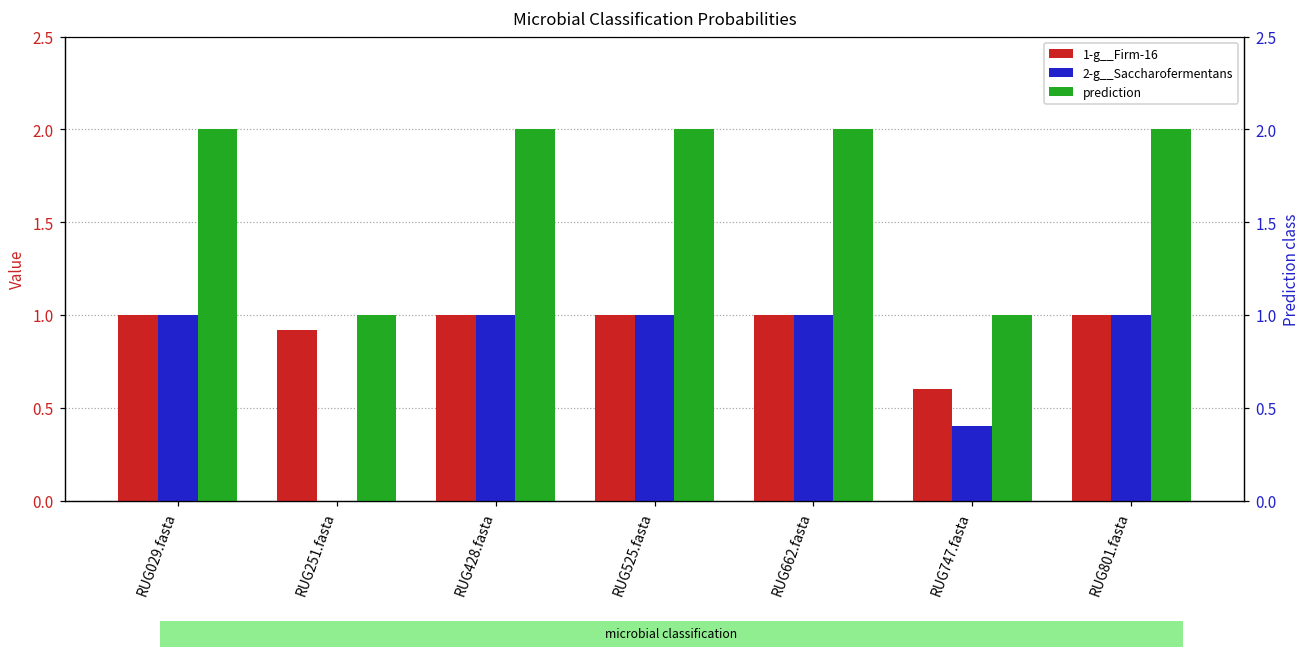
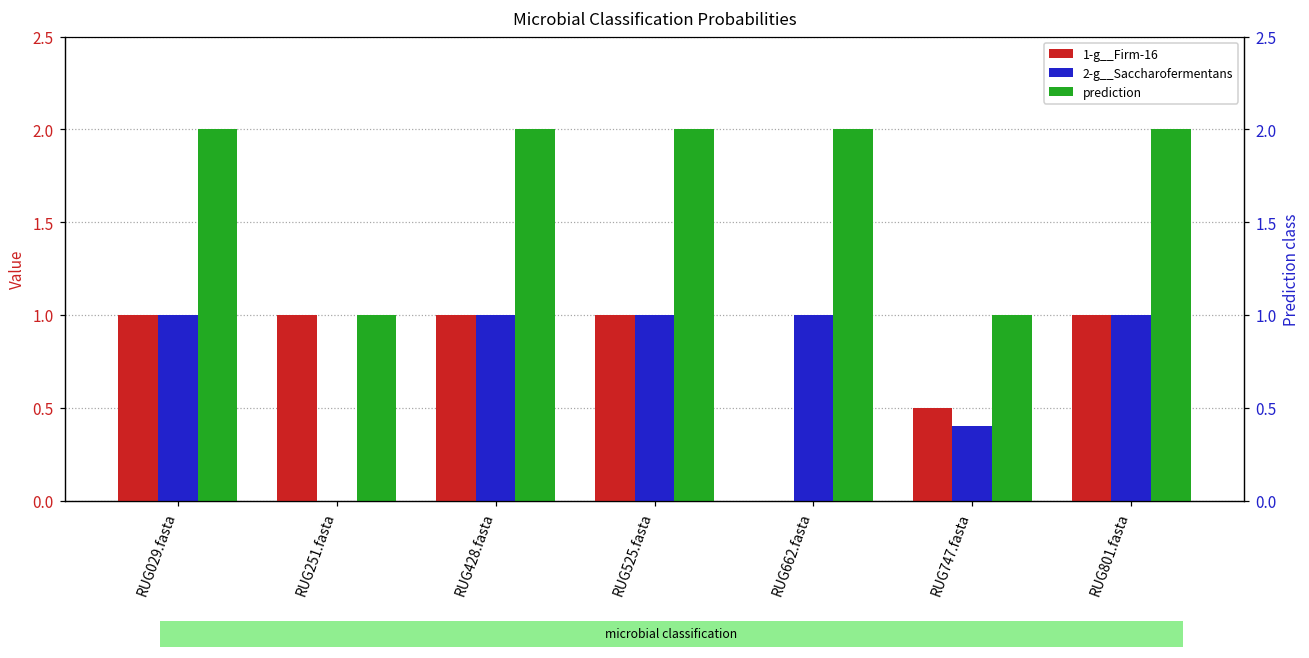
1-g__Firm-16, RUG251.fasta: 0.92 -> 1.00
1-g__Firm-16, RUG662.fasta: 1 -> 0
1-g__Firm-16, RUG747.fasta: 0.6 -> 0.5
